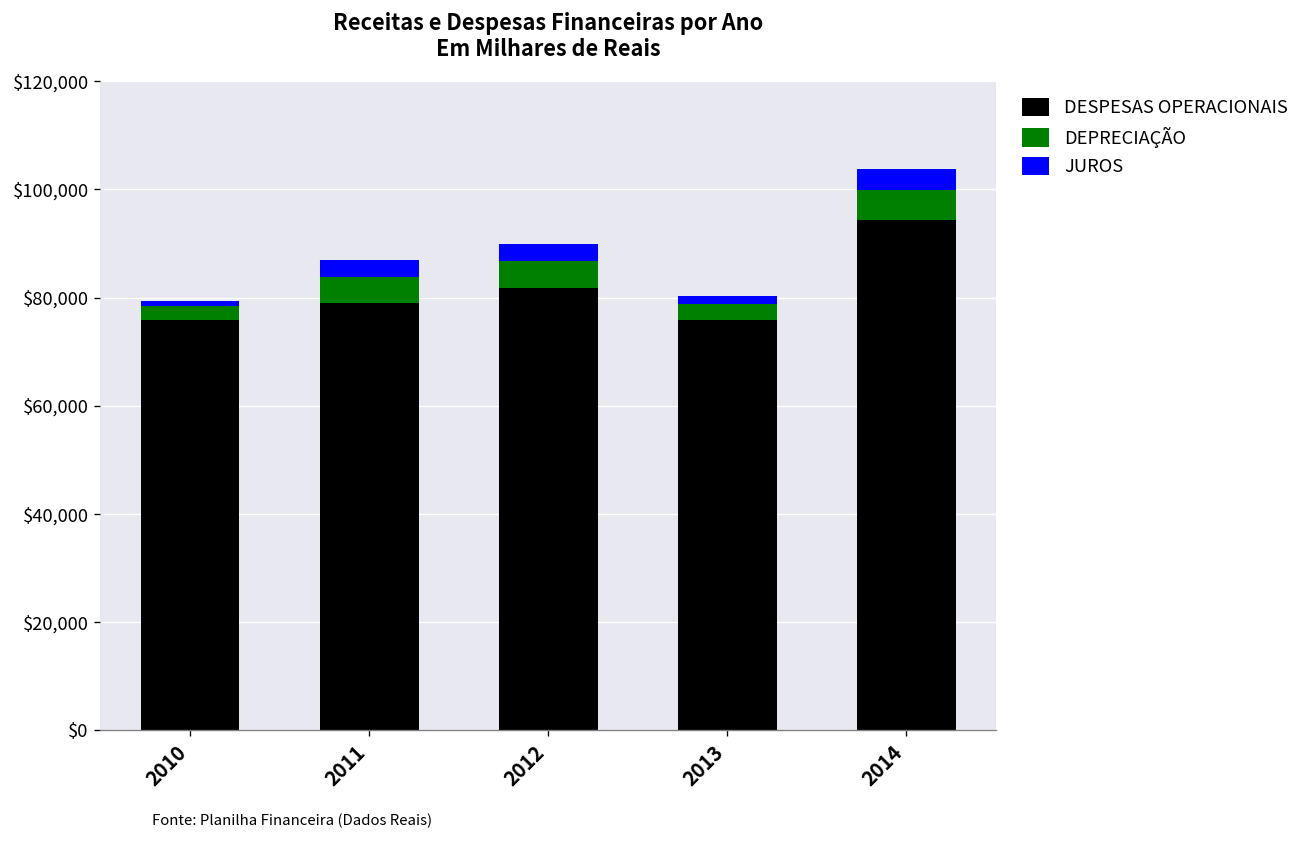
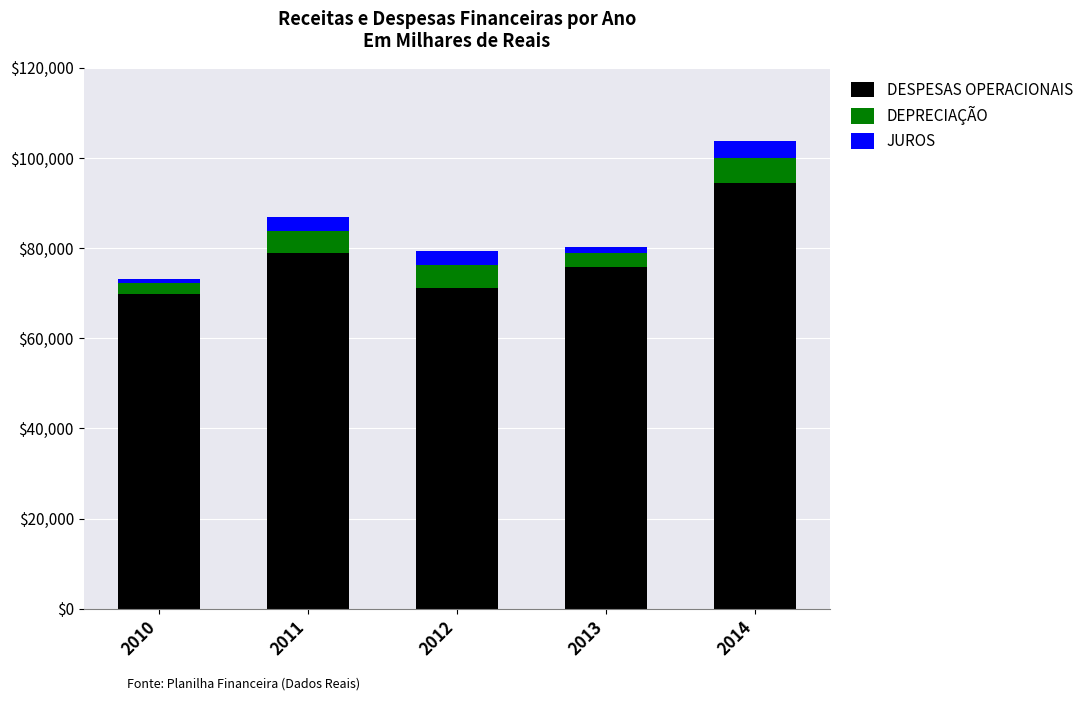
DESPESAS OPERACIONAIS, 2010: $76,000 -> $70,000
DESPESAS OPERACIONAIS, 2012: $82,000 -> $71,000
